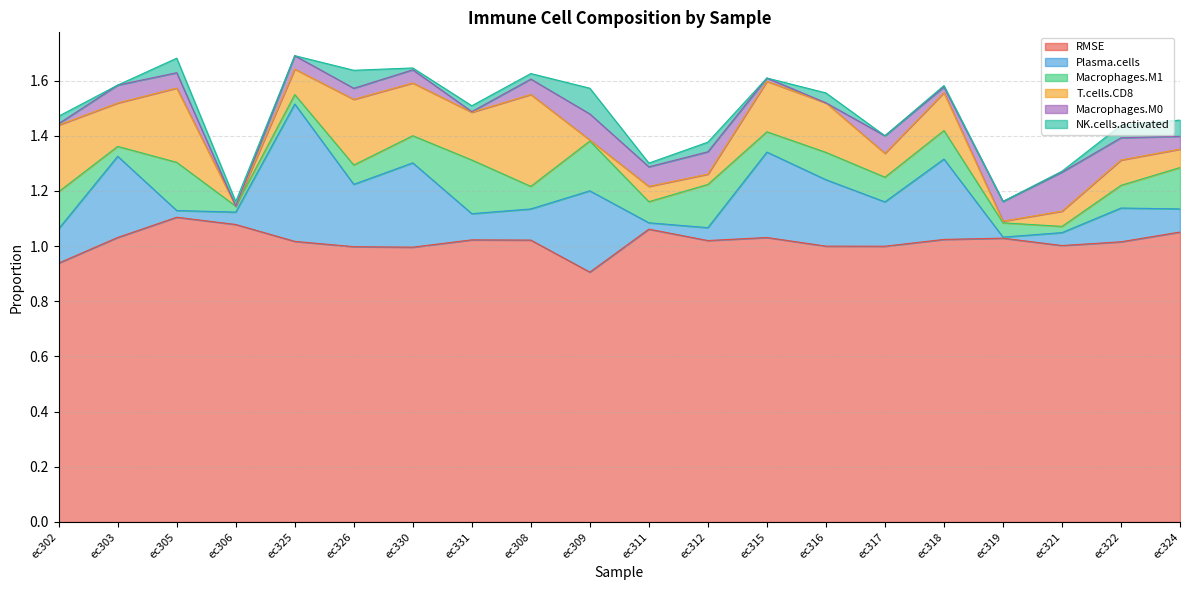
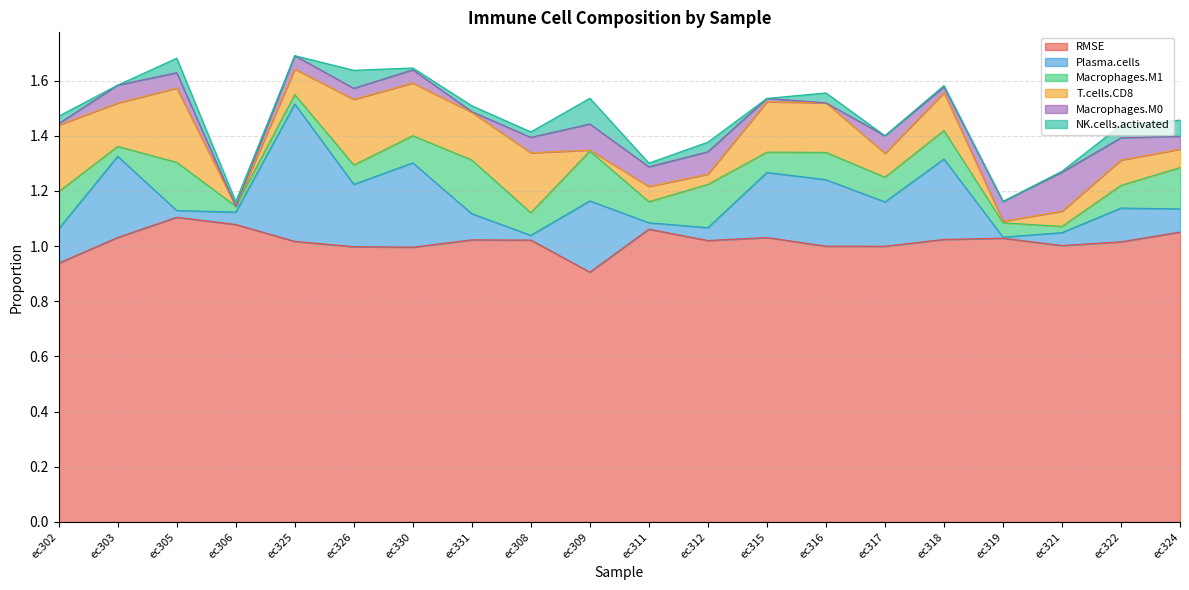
Plasma.cells, ec308: 0.11 -> 0.02
T.cells.CD8, ec308: 0.33 -> 0.22
Plasma.cells, ec309: 0.29 -> 0.26
Plasma.cells, ec315: 0.31 -> 0.24
